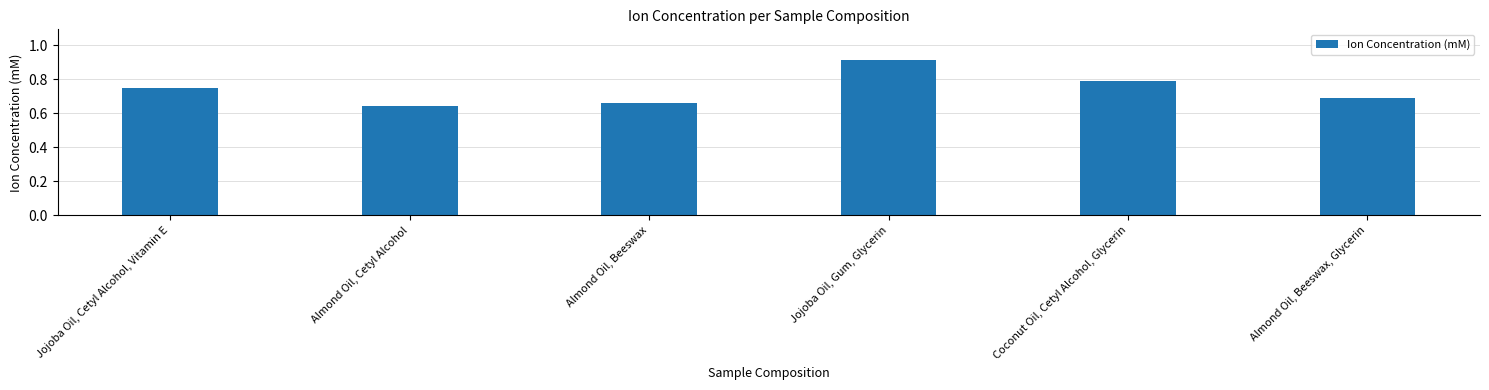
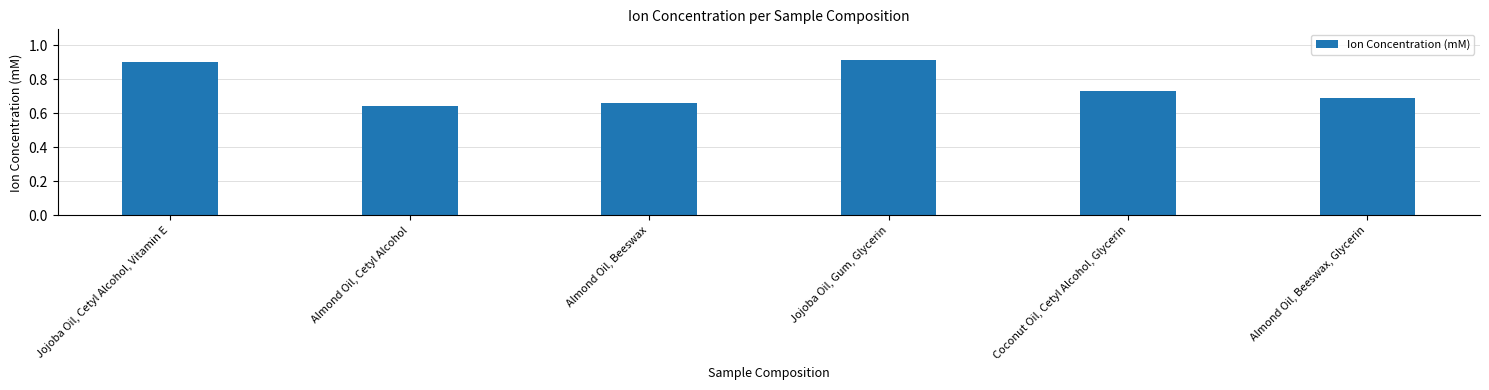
Jojoba Oil, Cetyl Alcohol, Vitamin E: 0.75 -> 0.90
Coconut Oil, Cetyl Alcohol, Glycerin: 0.79 -> 0.73
